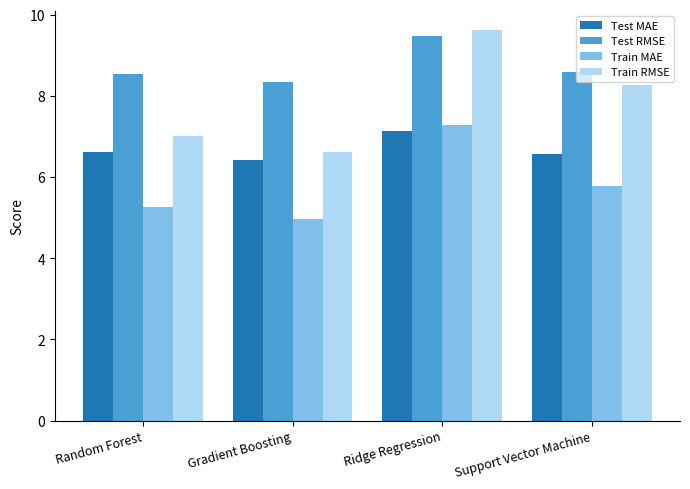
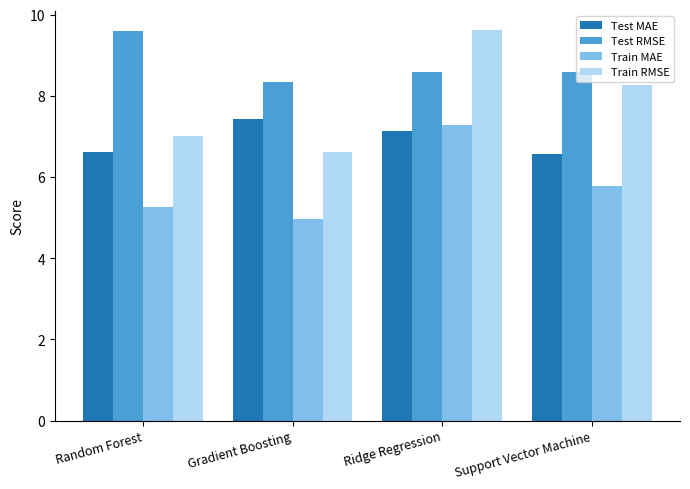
Test RMSE, Random Forest: 8.5 -> 9.6
Test MAE, Gradient Boosting: 6.4 -> 7.4
Test RMSE, Ridge Regression: 9.5 -> 8.6
